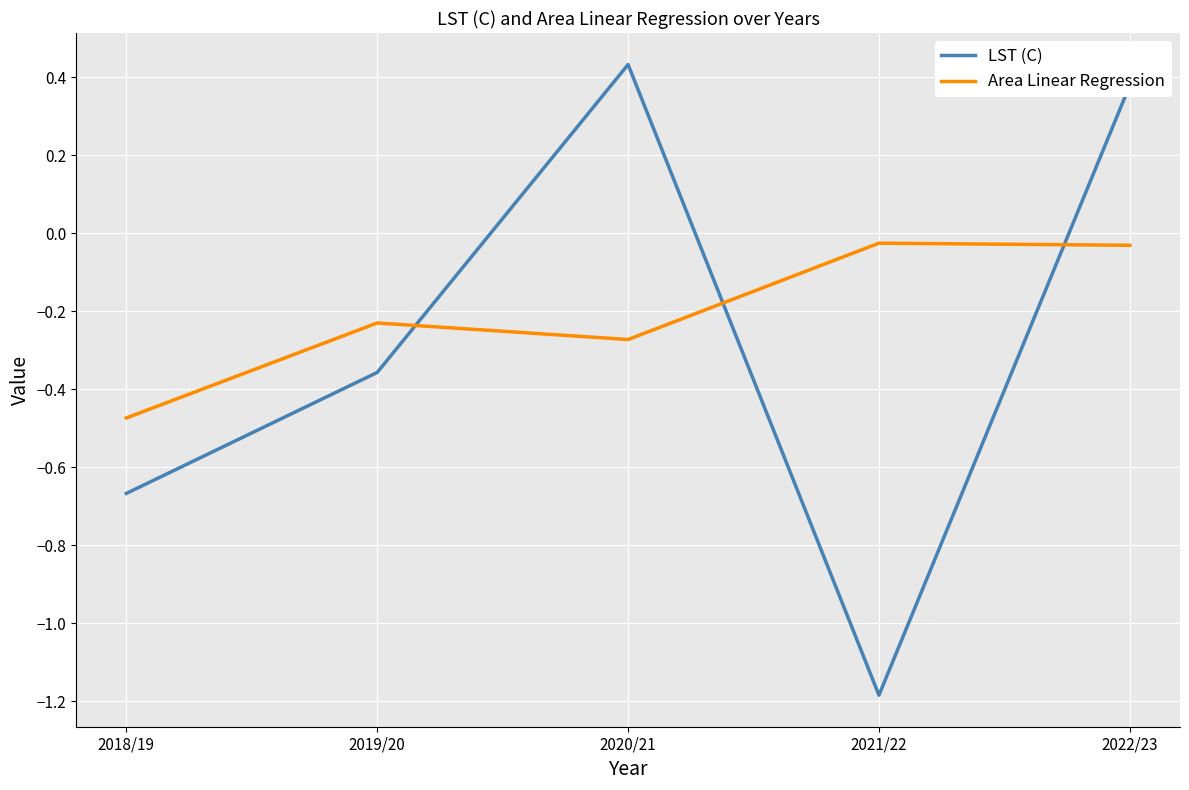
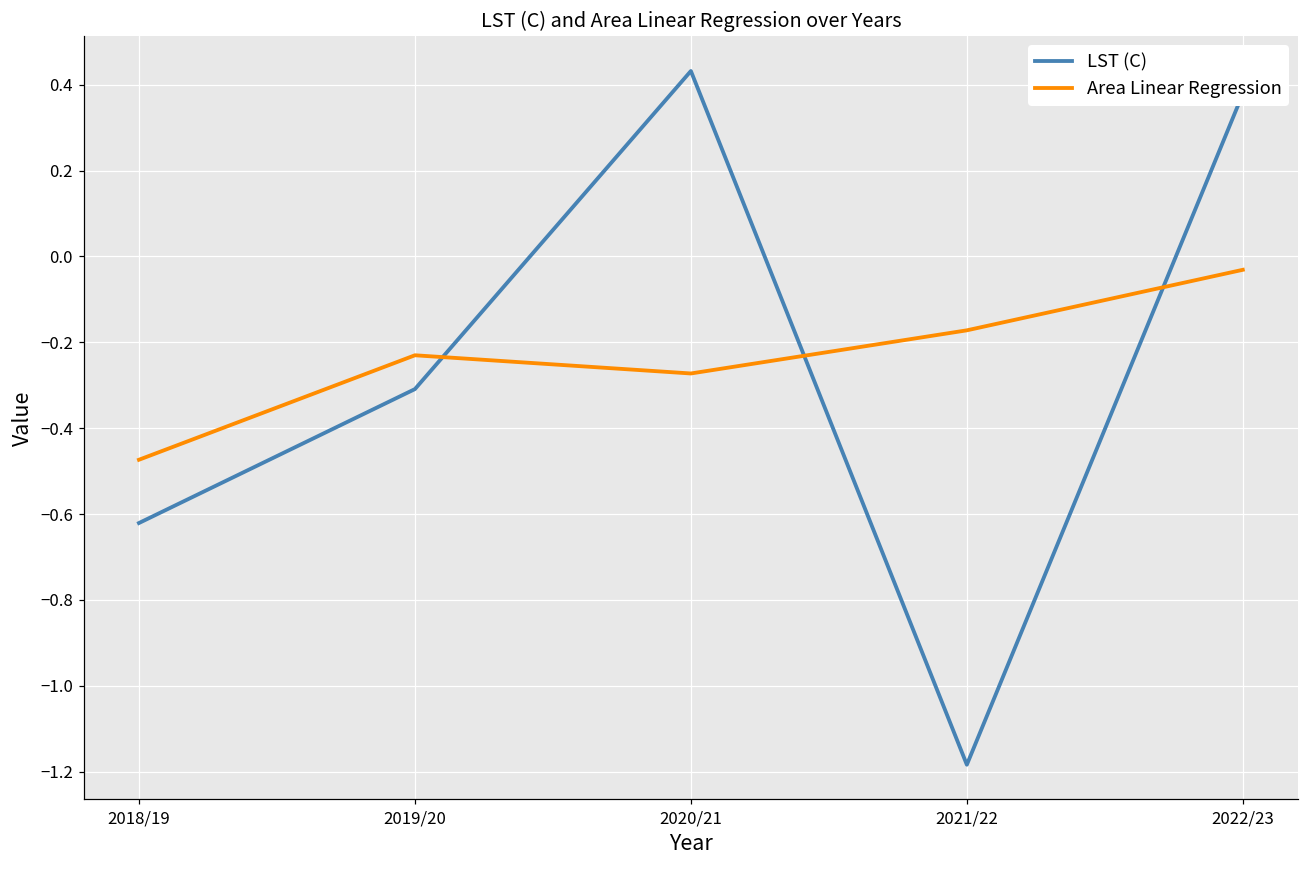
LST (C), 2018/19: -0.67 -> -0.62
LST (C), 2019/20: -0.36 -> -0.31
Area Linear Regression, 2021/22: -0.03 -> -0.17
